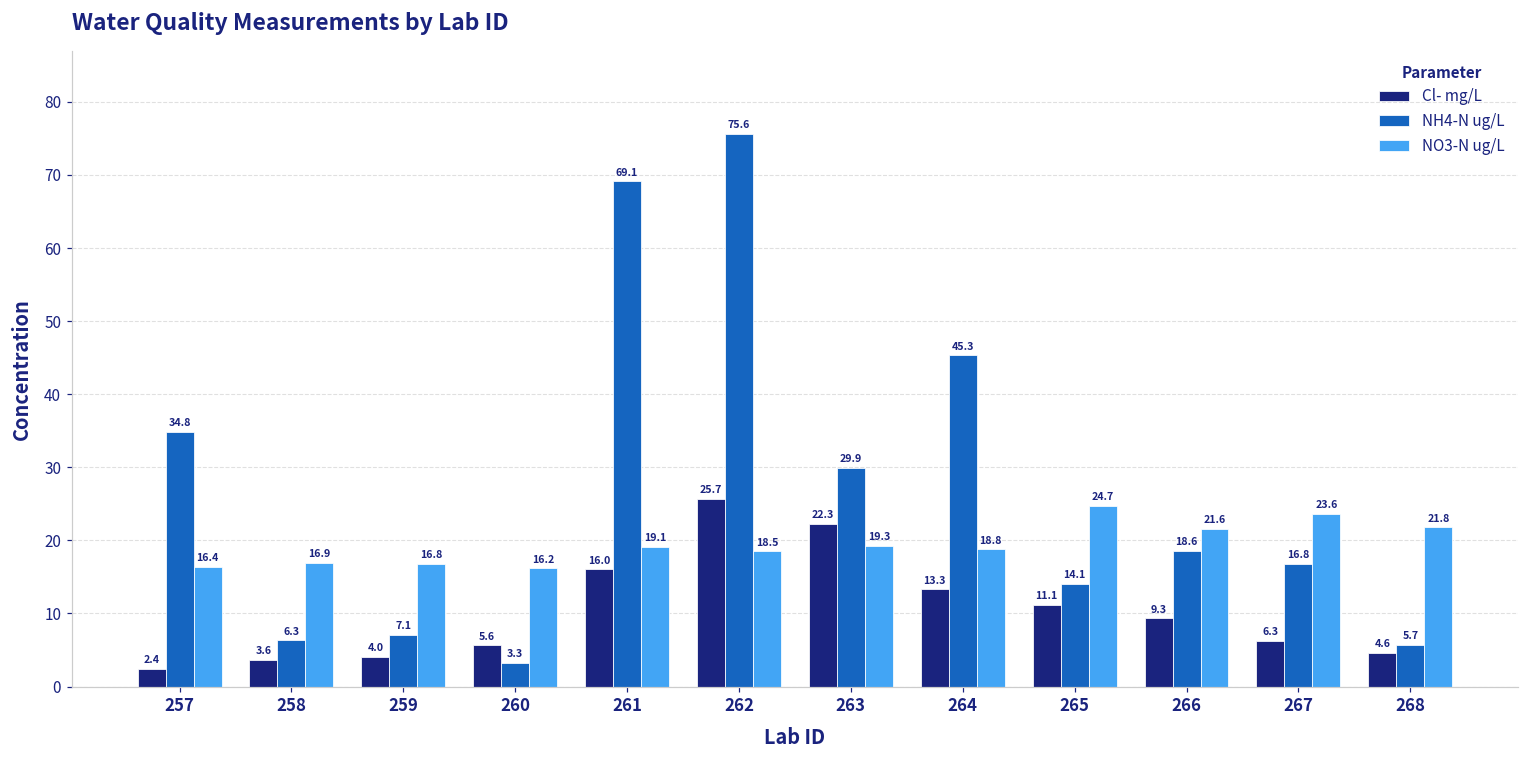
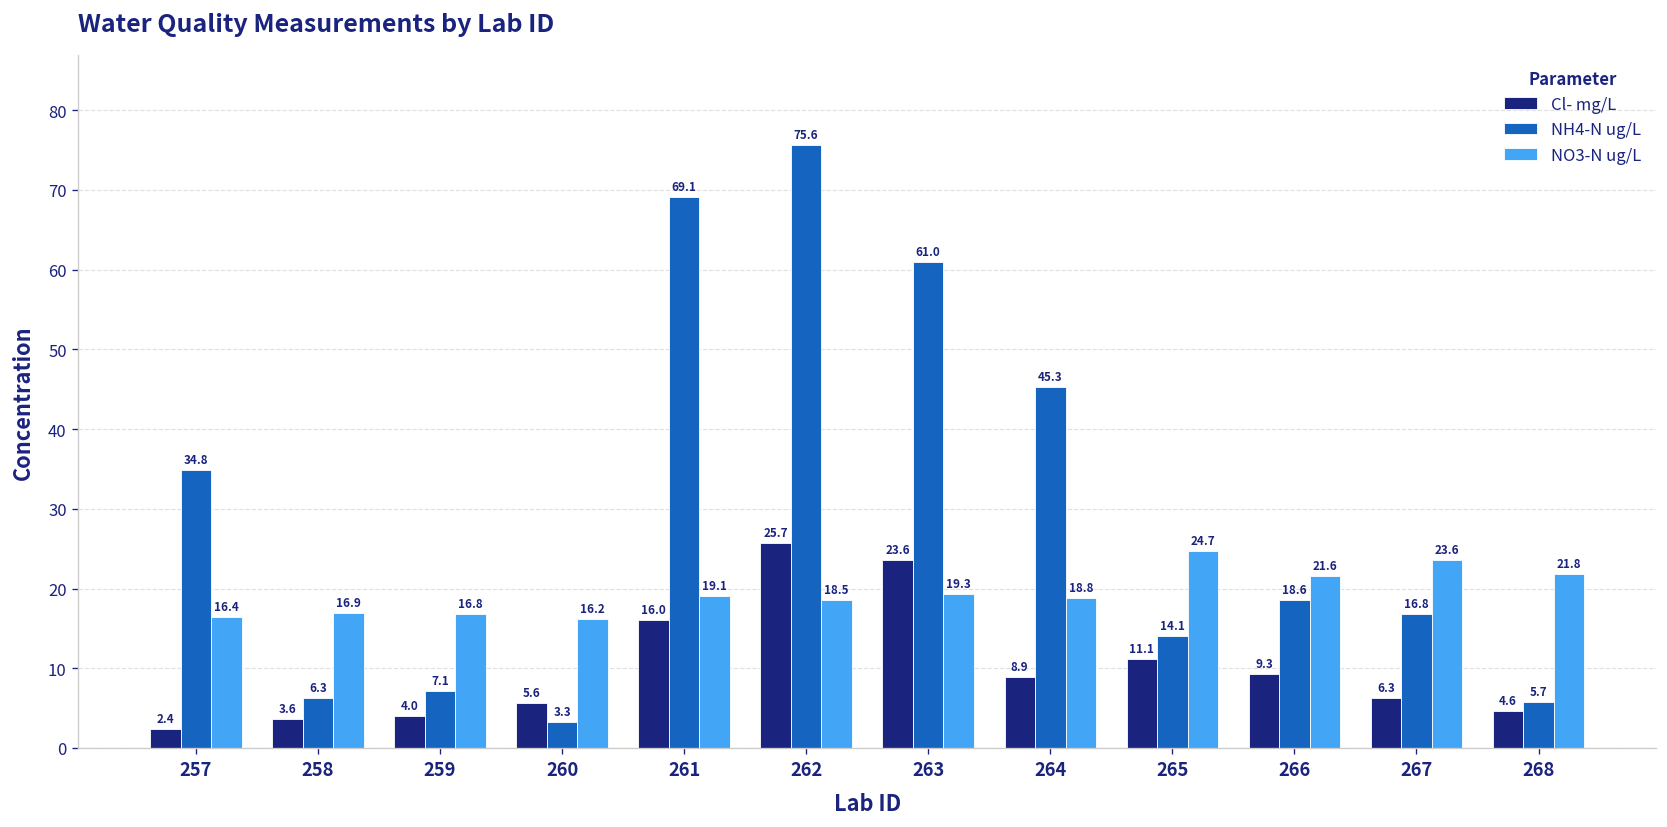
Cl- mg/L, 263: 22.3 -> 23.6
NH4-N ug/L, 263: 29.9 -> 61.0
Cl- mg/L, 264: 13.3 -> 8.9
